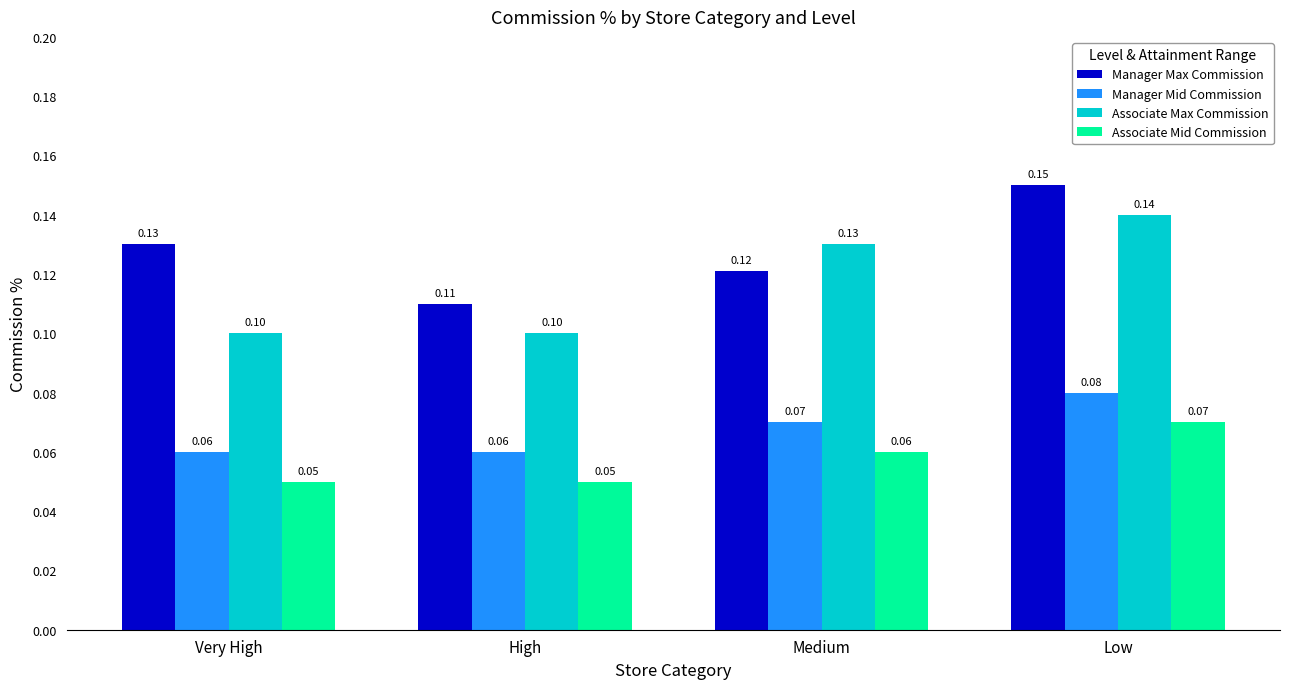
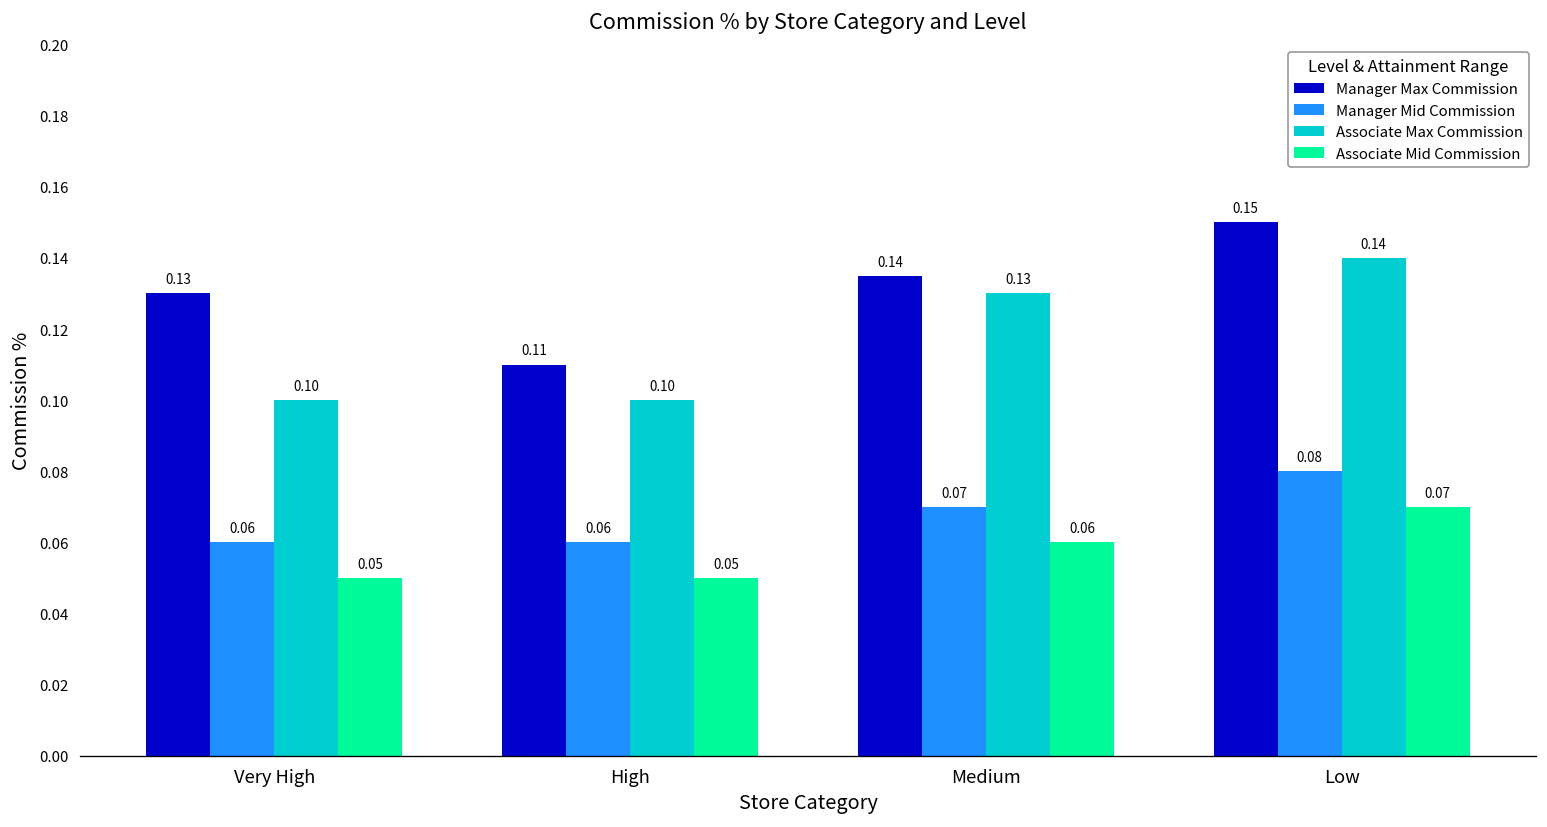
Manager Max Commission, Medium: 0.12 -> 0.14
